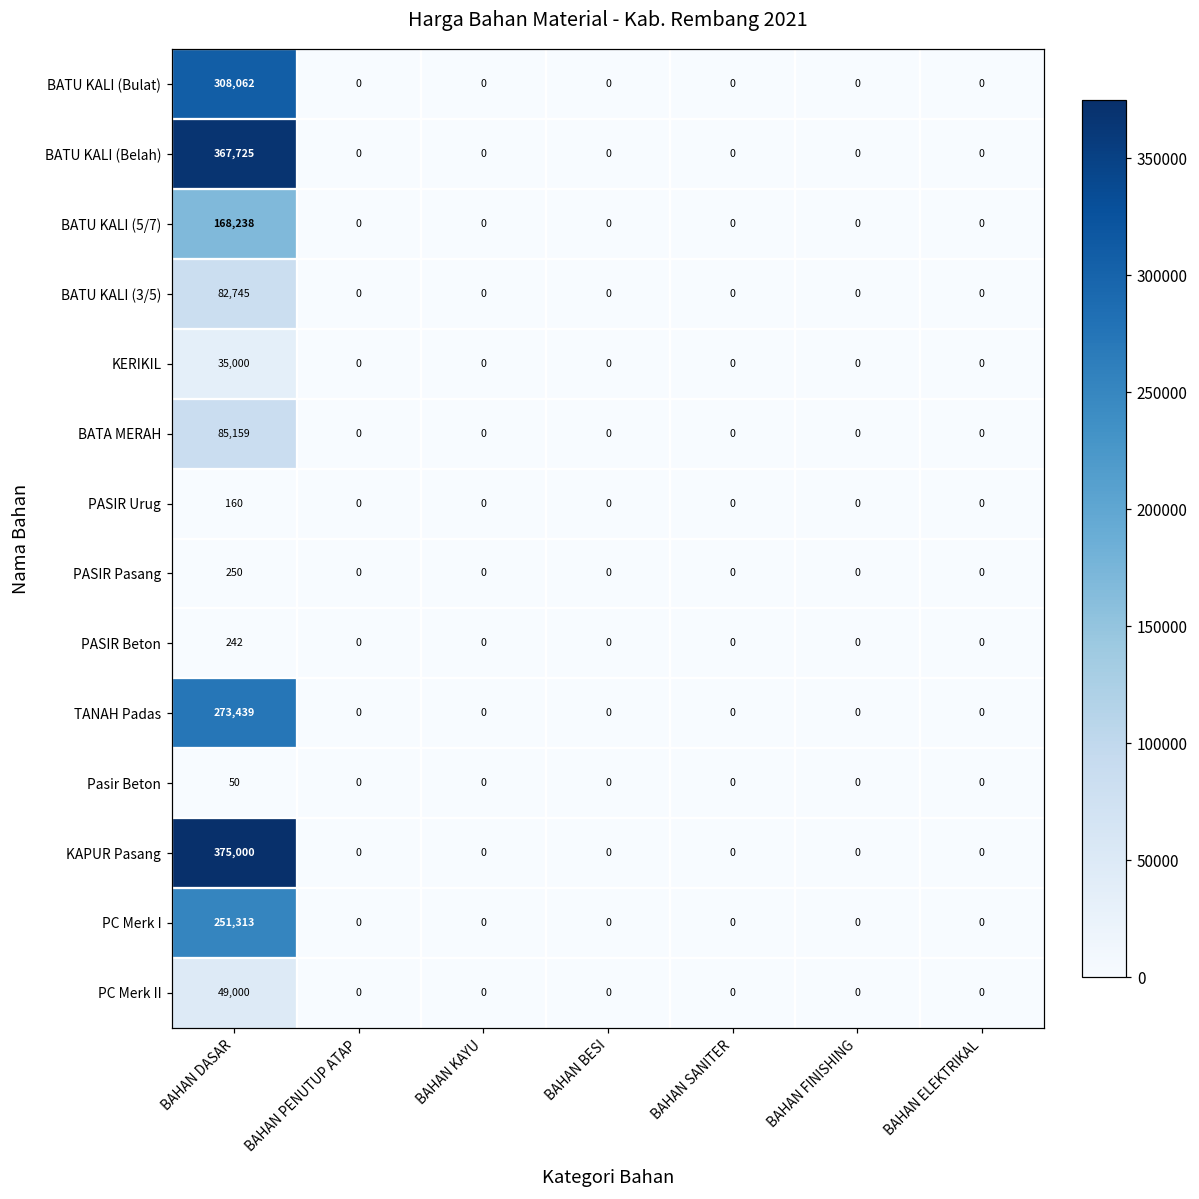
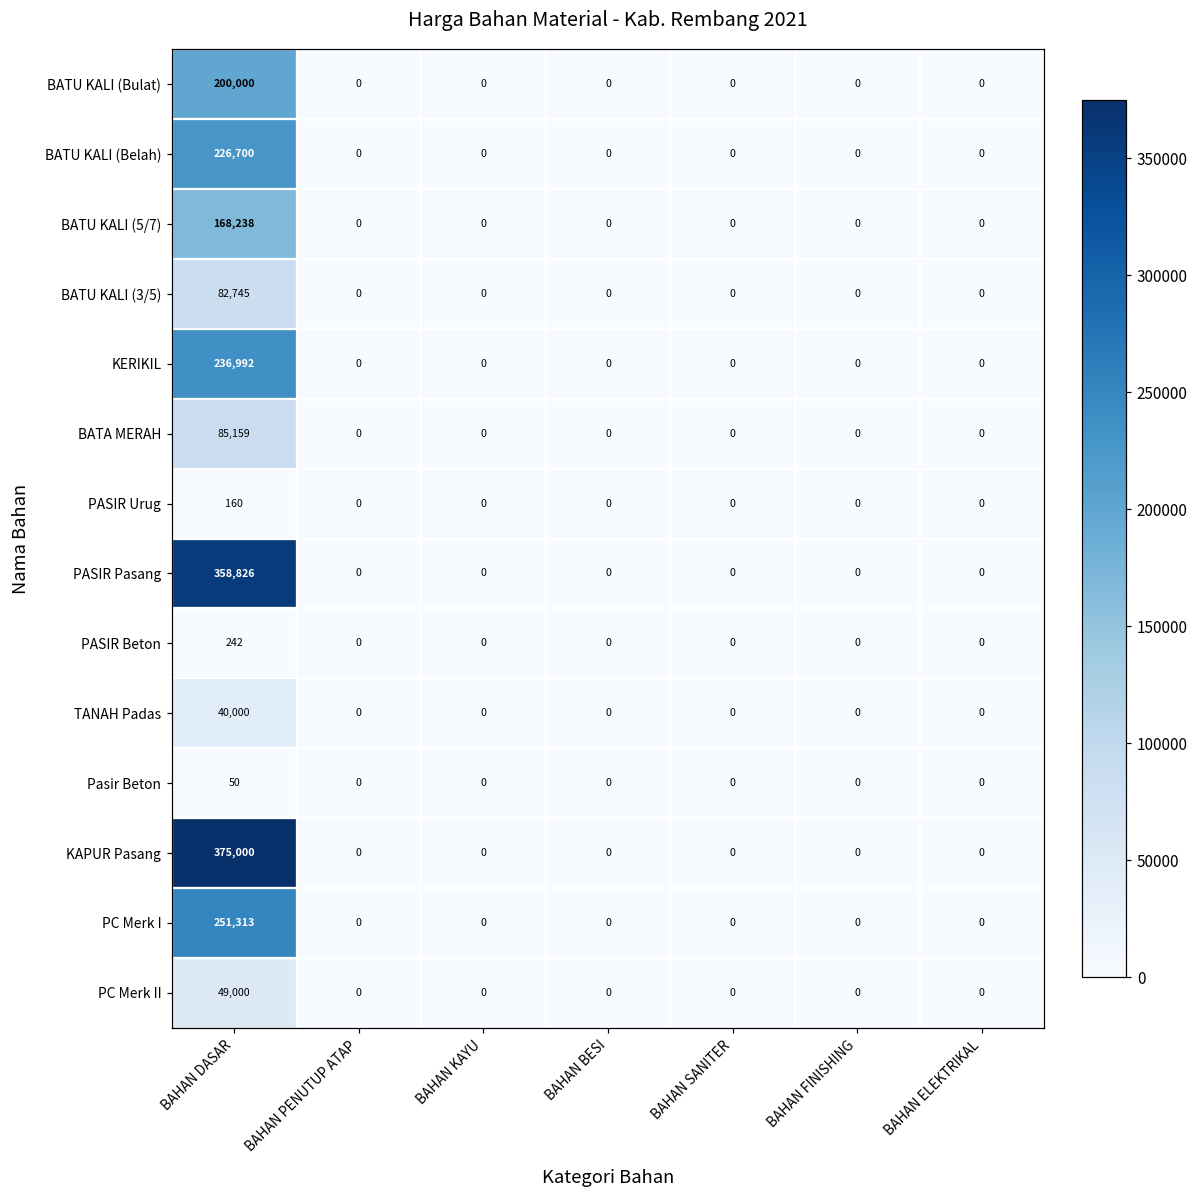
BATU KALI (Bulat), BAHAN DASAR: 308,062 -> 200,000
BATU KALI (Belah), BAHAN DASAR: 367,725 -> 226,700
KERIKIL, BAHAN DASAR: 35,000 -> 236,992
PASIR Pasang, BAHAN DASAR: 250 -> 358,826
TANAH Padas, BAHAN DASAR: 273,439 -> 40,000
